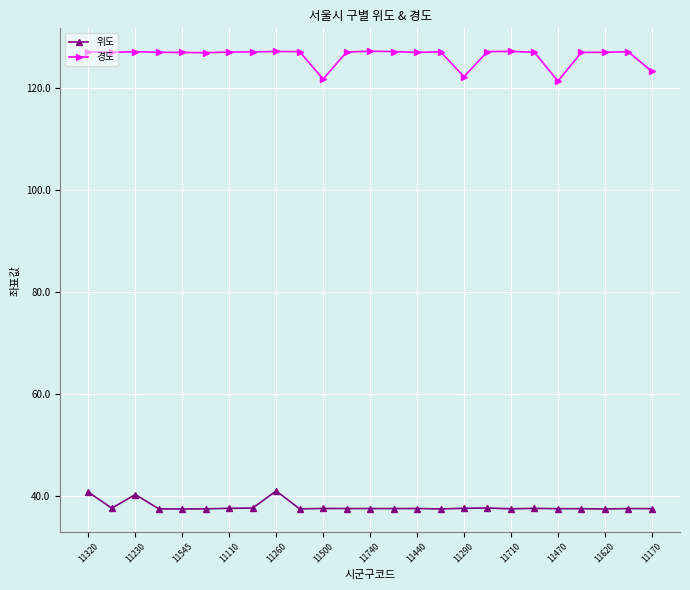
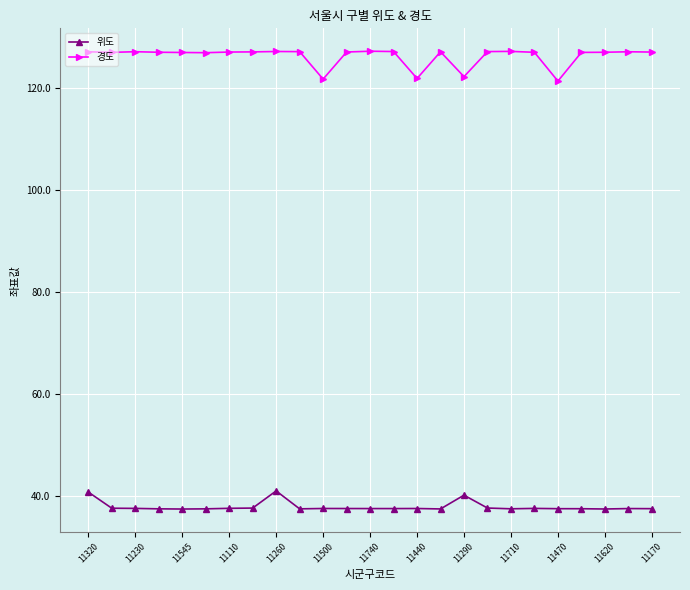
위도, 11230: 40 -> 38
경도, 11440: 127 -> 122
위도, 11290: 38 -> 40
경도, 11170: 123 -> 127
